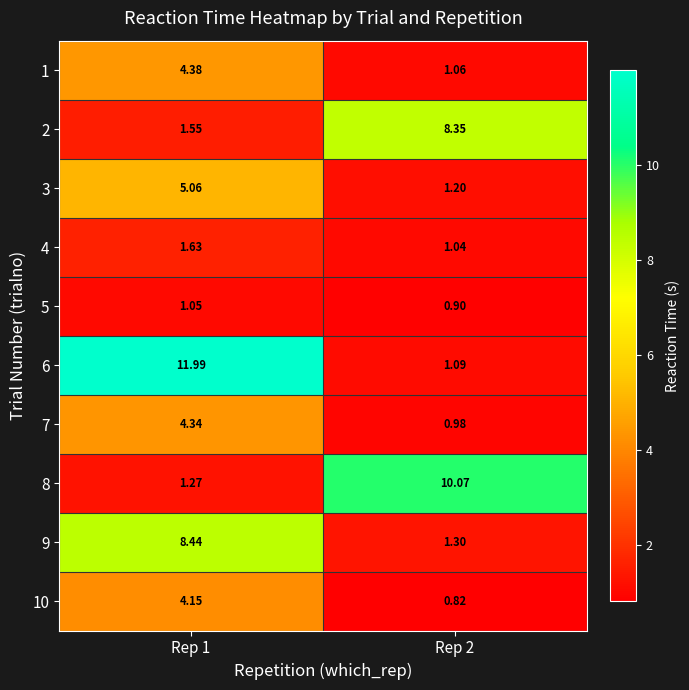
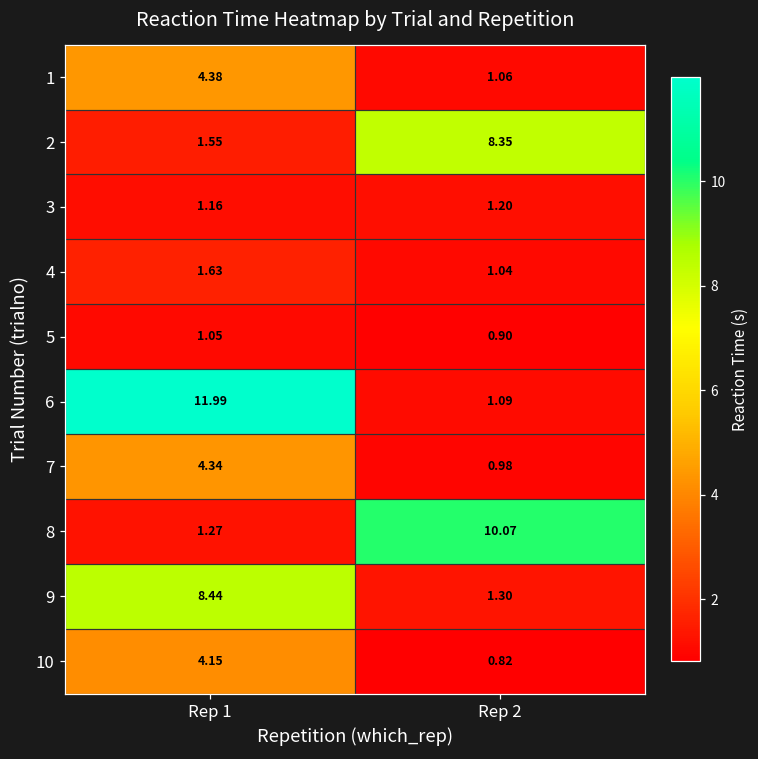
3, Rep 1: 5.06 -> 1.16
